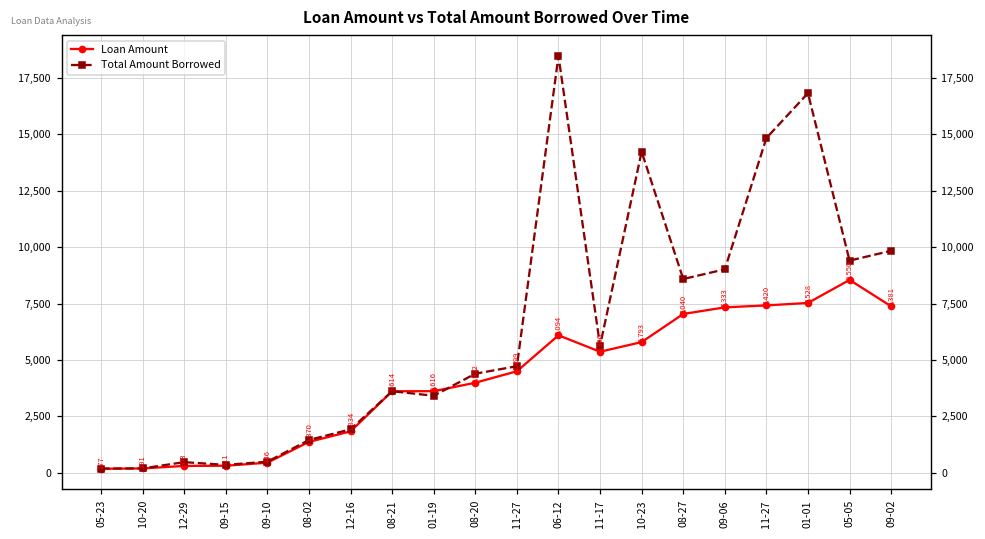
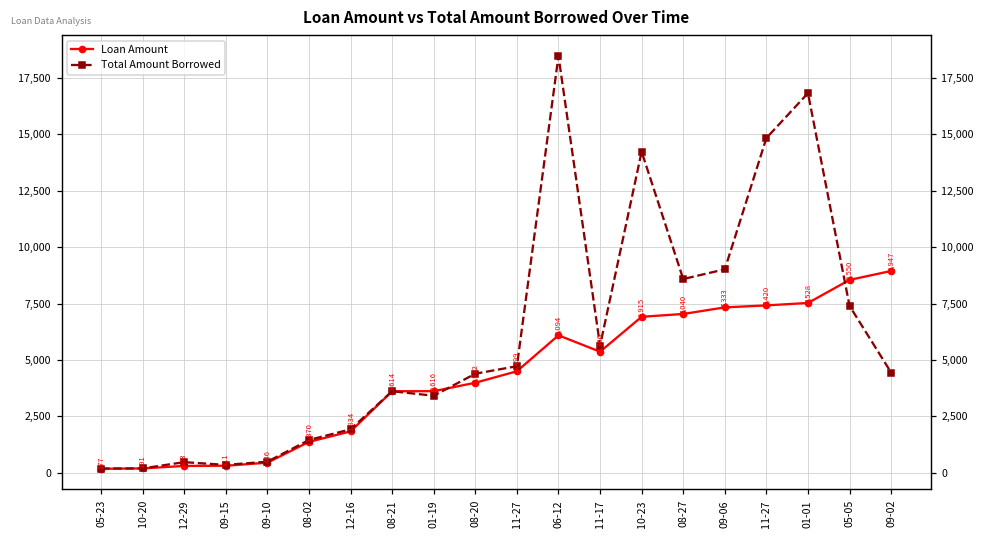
Loan Amount, 10-23: 5,793 -> 6,915
Total Amount Borrowed, 05-05: 9,400 -> 7,400
Loan Amount, 09-02: 7,381 -> 8,947
Total Amount Borrowed, 09-02: 9,800 -> 4,400
